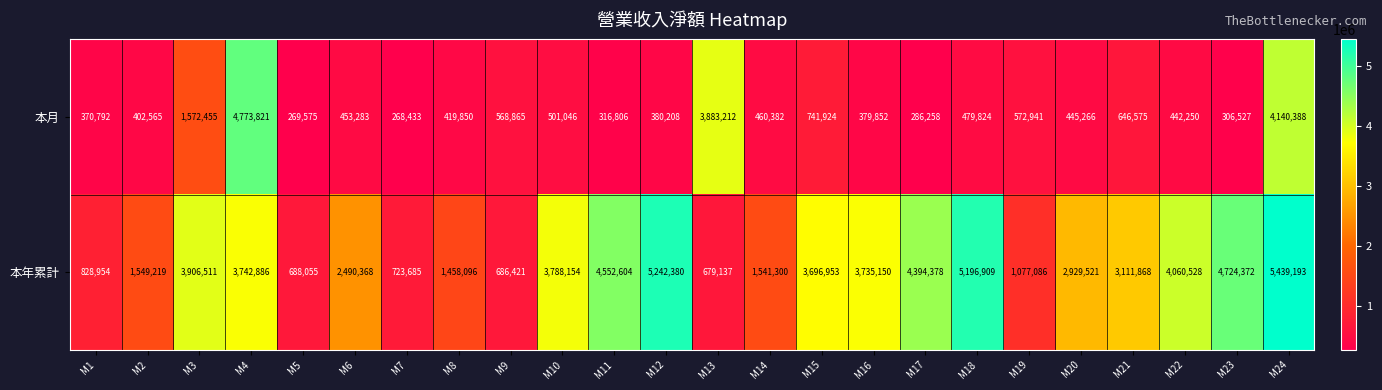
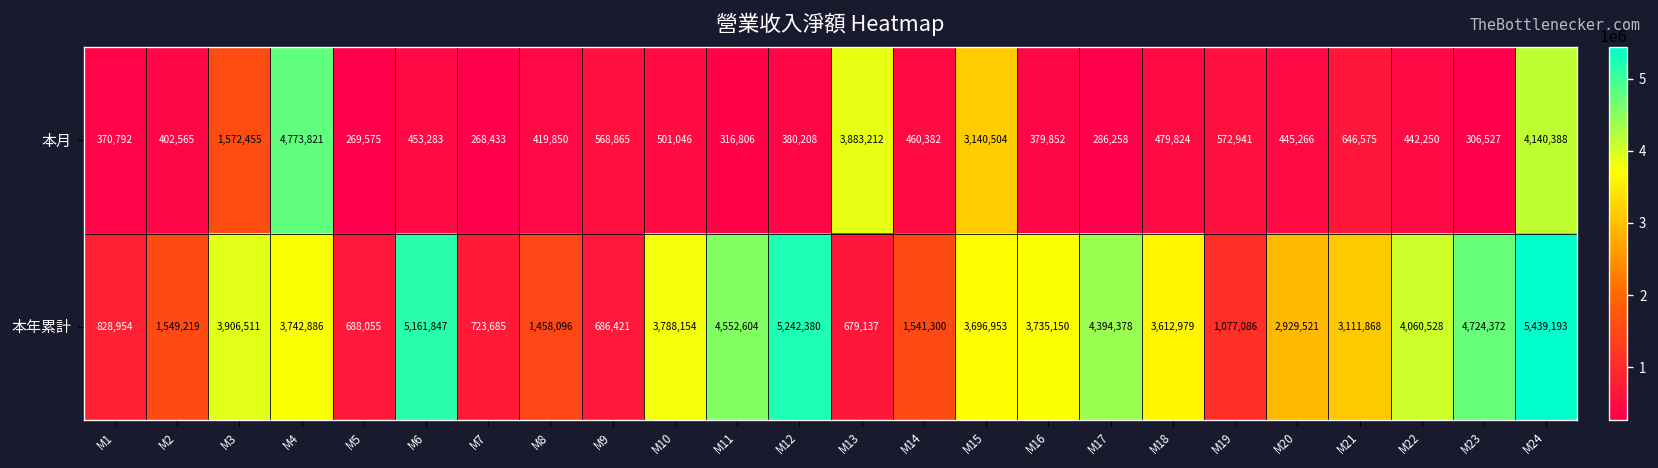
本月, M15: 741,924 -> 3,140,504
本年累計, M6: 2,490,368 -> 5,161,847
本年累計, M18: 5,196,909 -> 3,612,979
